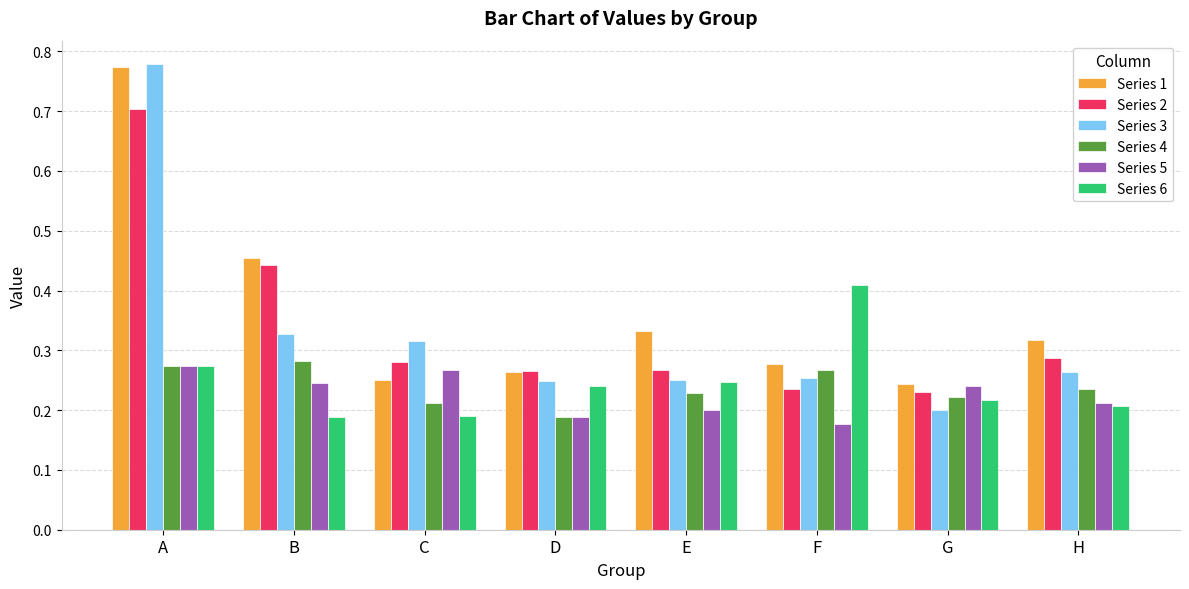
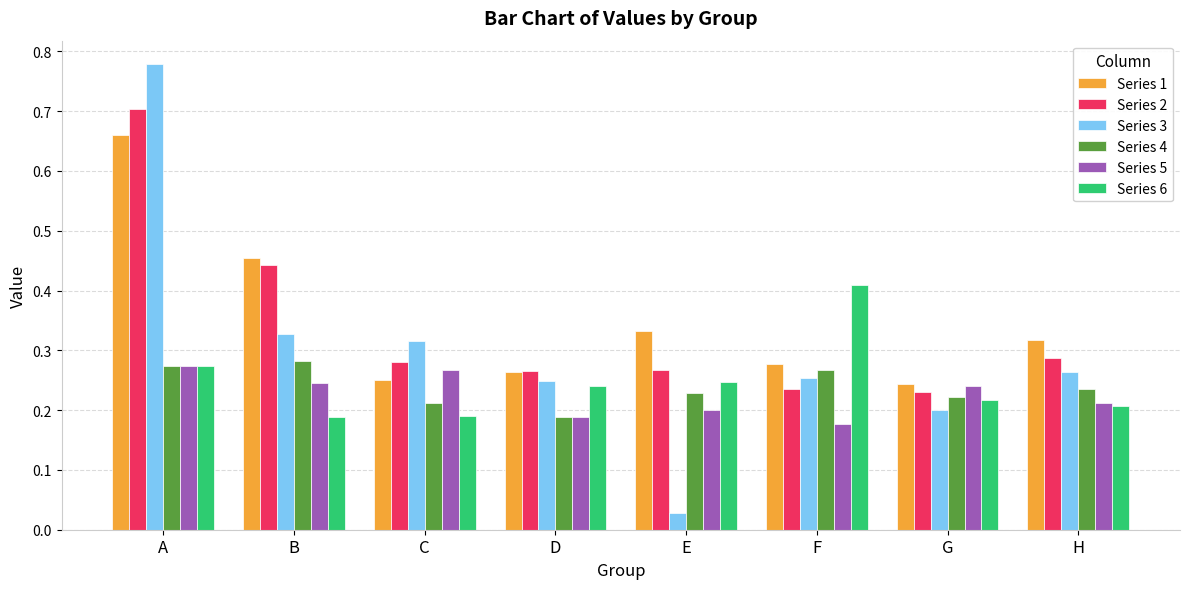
Series 1, A: 0.77 -> 0.66
Series 3, E: 0.25 -> 0.03
